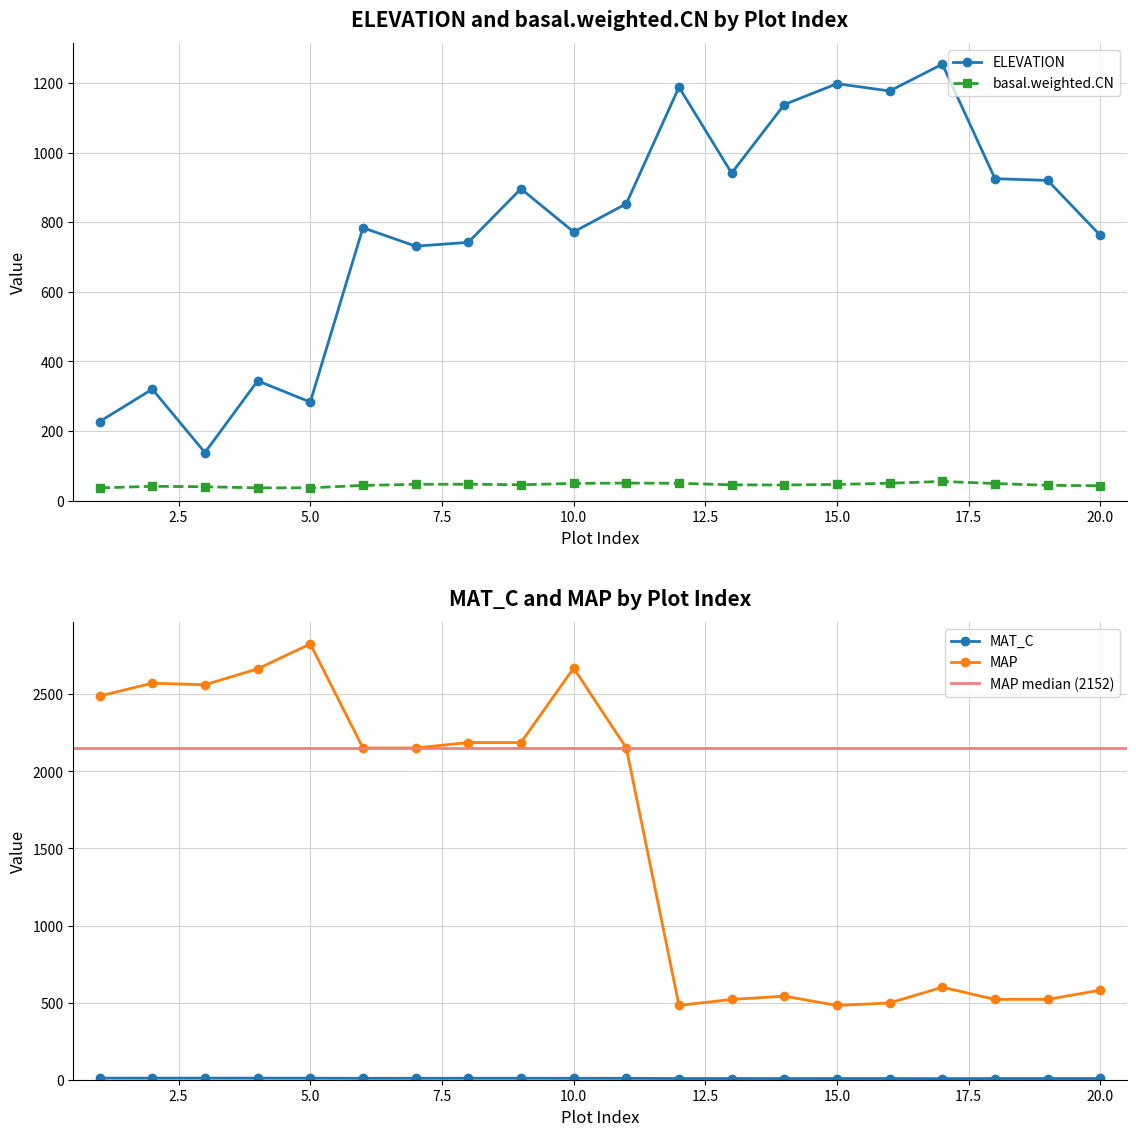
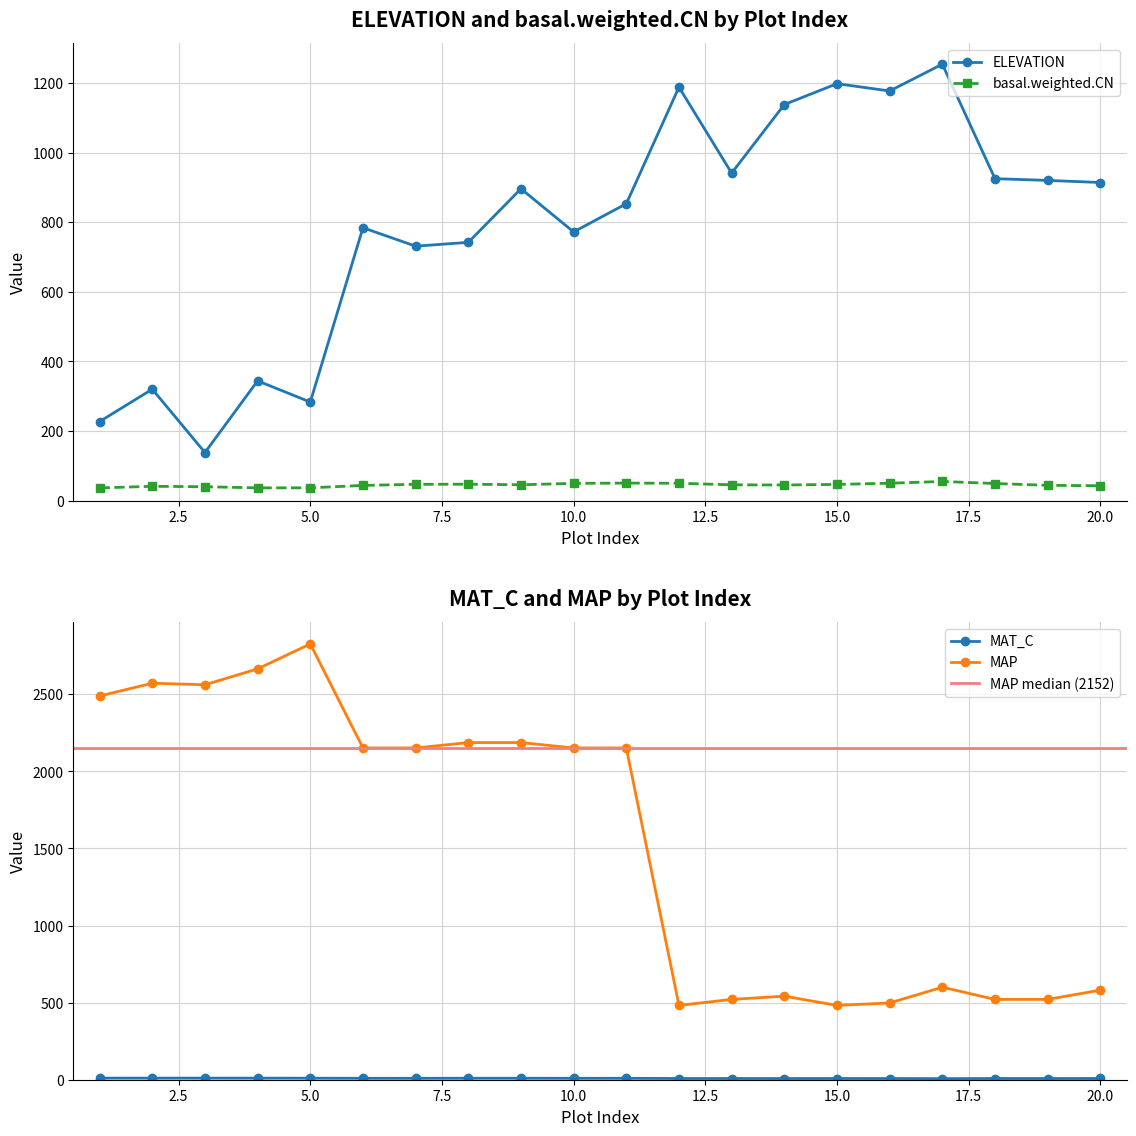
ELEVATION and basal.weighted.CN by Plot Index, ELEVATION, 20.0: 760 -> 910
MAT_C and MAP by Plot Index, MAP, 10.0: 2670 -> 2150
